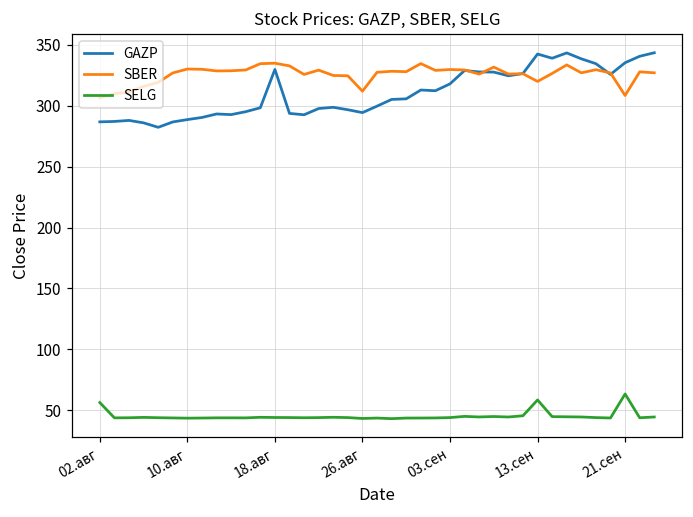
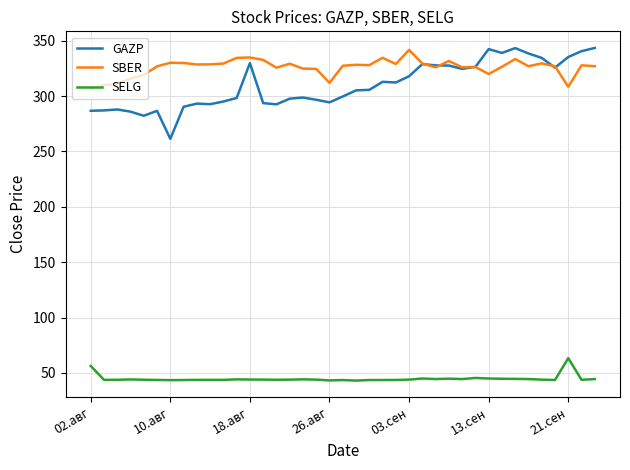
GAZP, 10.авг: 289 -> 261
SBER, 03.сен: 330 -> 342
SELG, 13.сен: 58 -> 45
